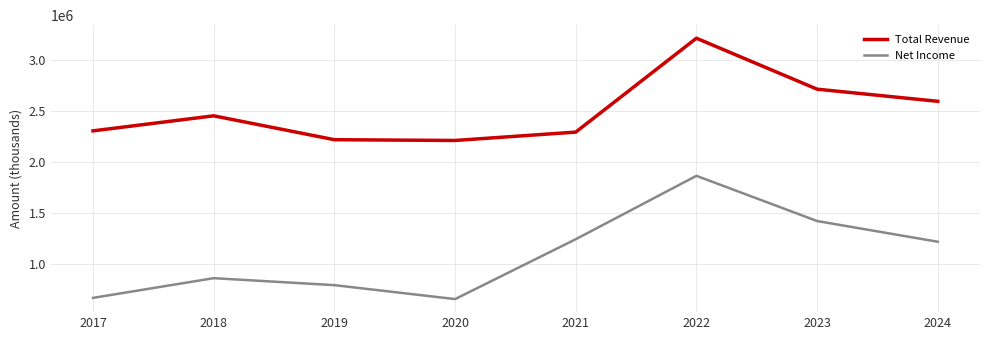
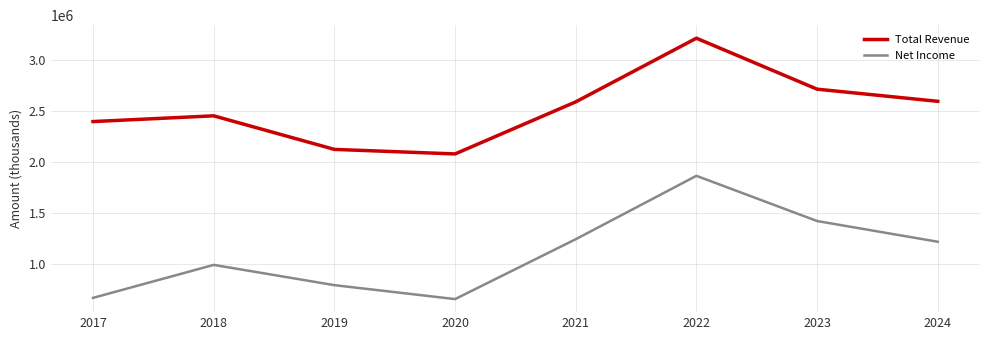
Total Revenue, 2017: 2300000 -> 2400000
Net Income, 2018: 860000 -> 990000
Total Revenue, 2019: 2220000 -> 2120000
Total Revenue, 2020: 2210000 -> 2080000
Total Revenue, 2021: 2290000 -> 2590000
